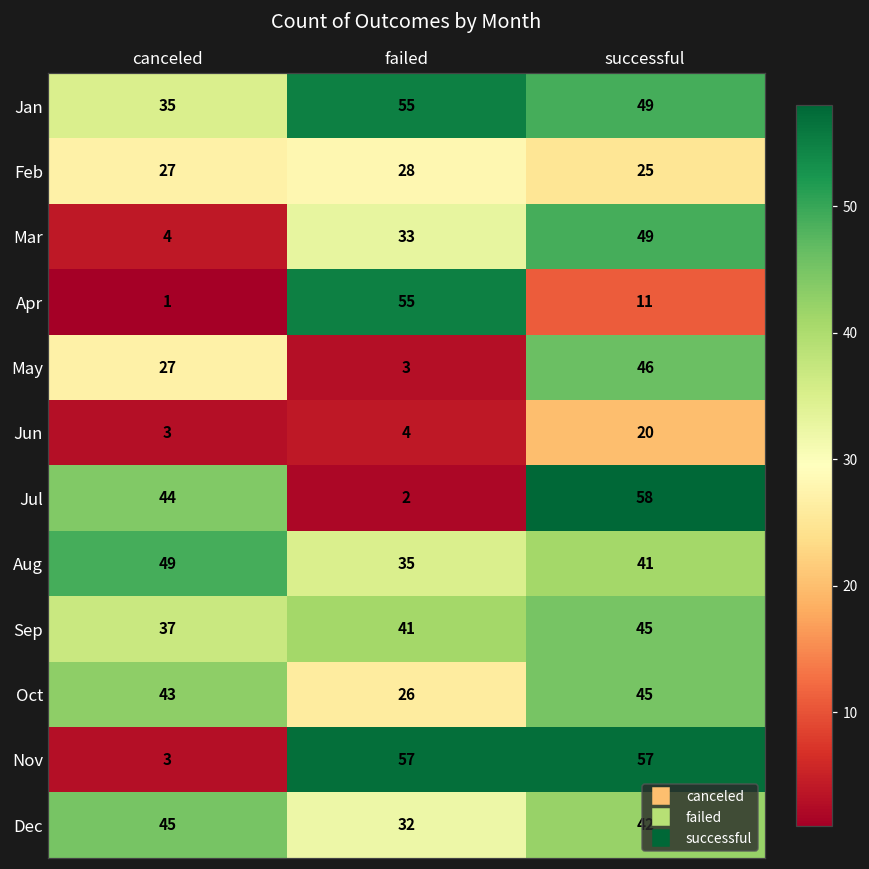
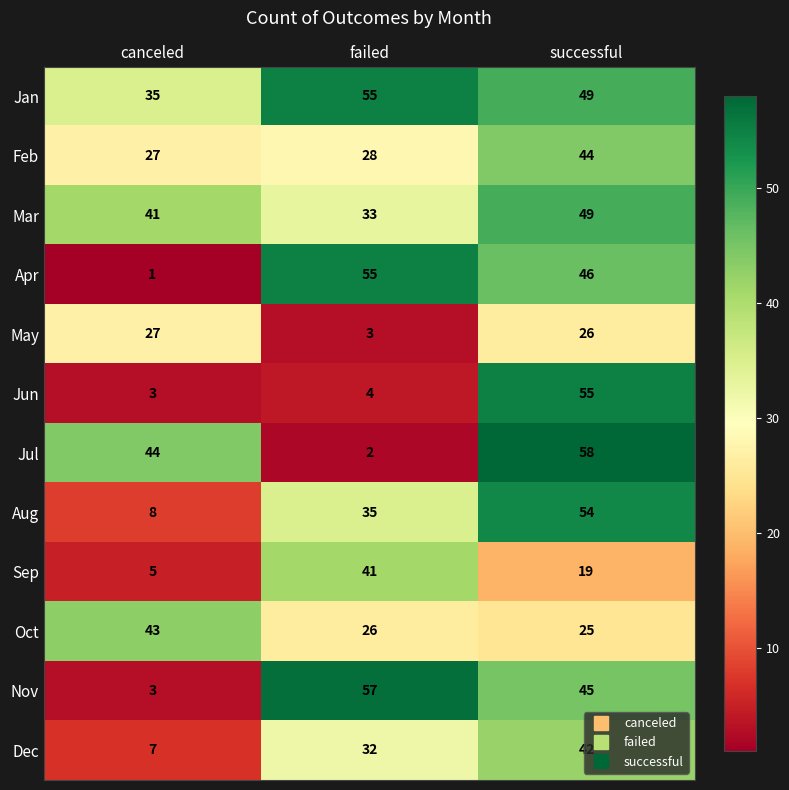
Feb, successful: 25 -> 44
Mar, canceled: 4 -> 41
Apr, successful: 11 -> 46
May, successful: 46 -> 26
Jun, successful: 20 -> 55
Aug, canceled: 49 -> 8
Aug, successful: 41 -> 54
Sep, canceled: 37 -> 5
Sep, successful: 45 -> 19
Oct, successful: 45 -> 25
Nov, successful: 57 -> 45
Dec, canceled: 45 -> 7
